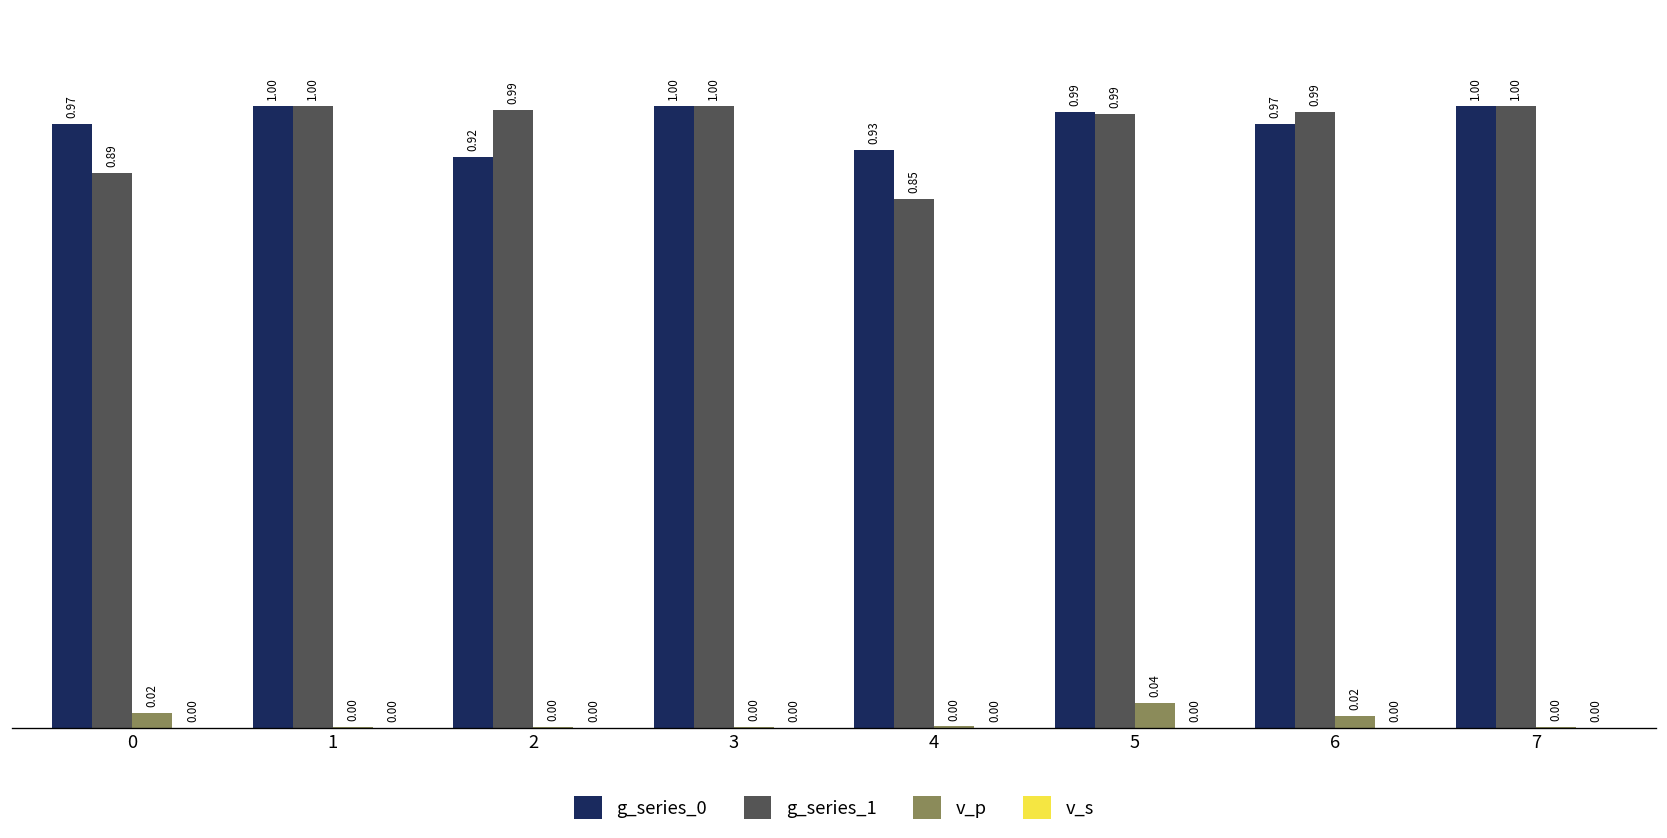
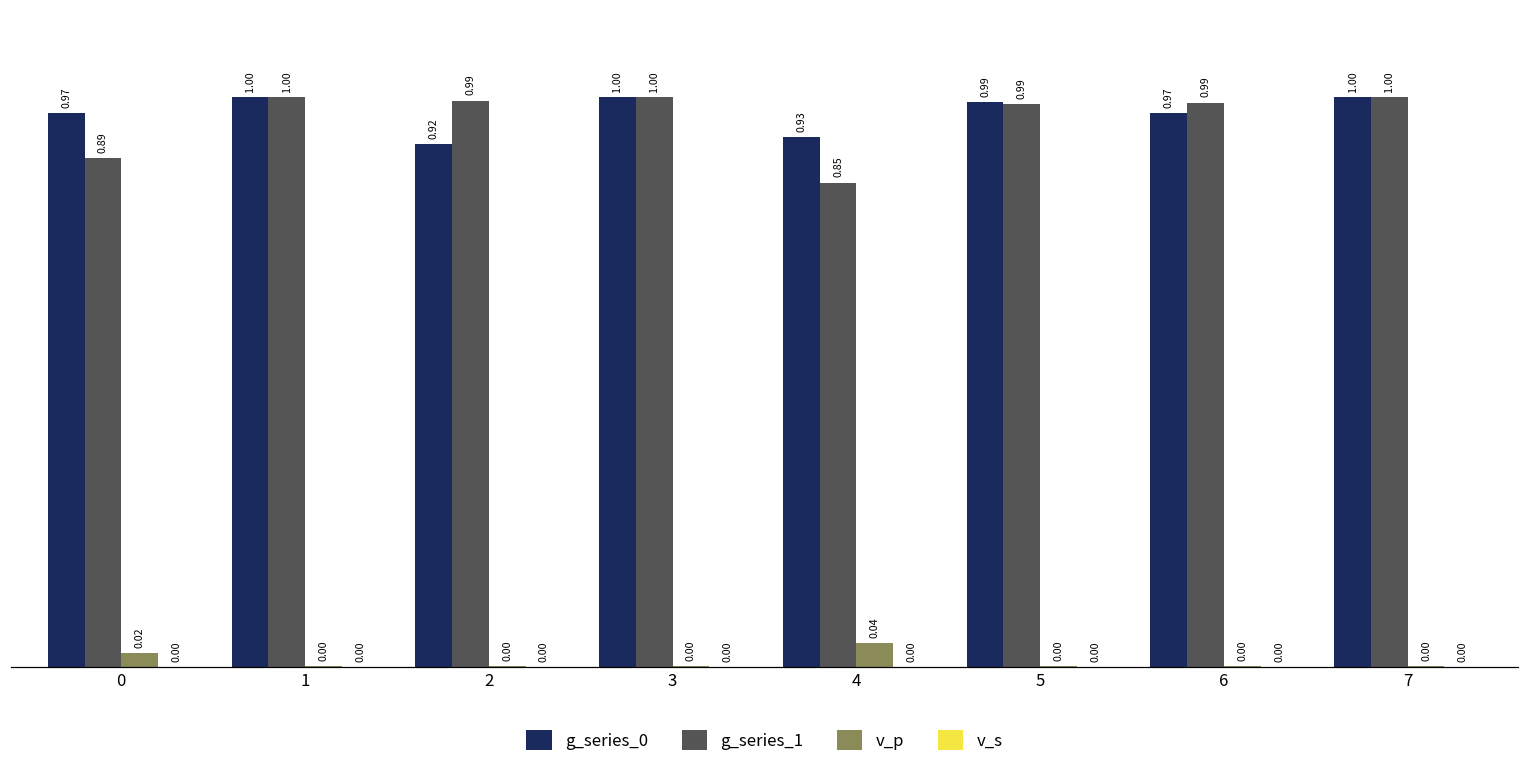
v_p, 4: 0.00 -> 0.04
v_p, 5: 0.04 -> 0.00
v_p, 6: 0.02 -> 0.00
